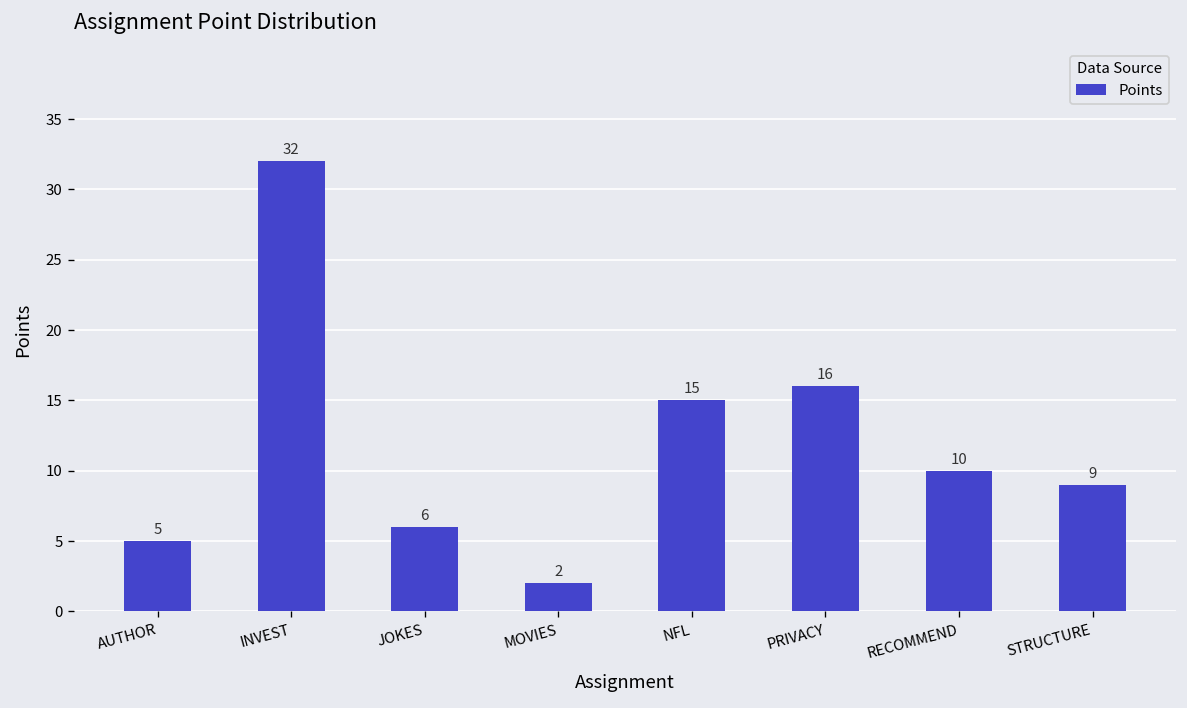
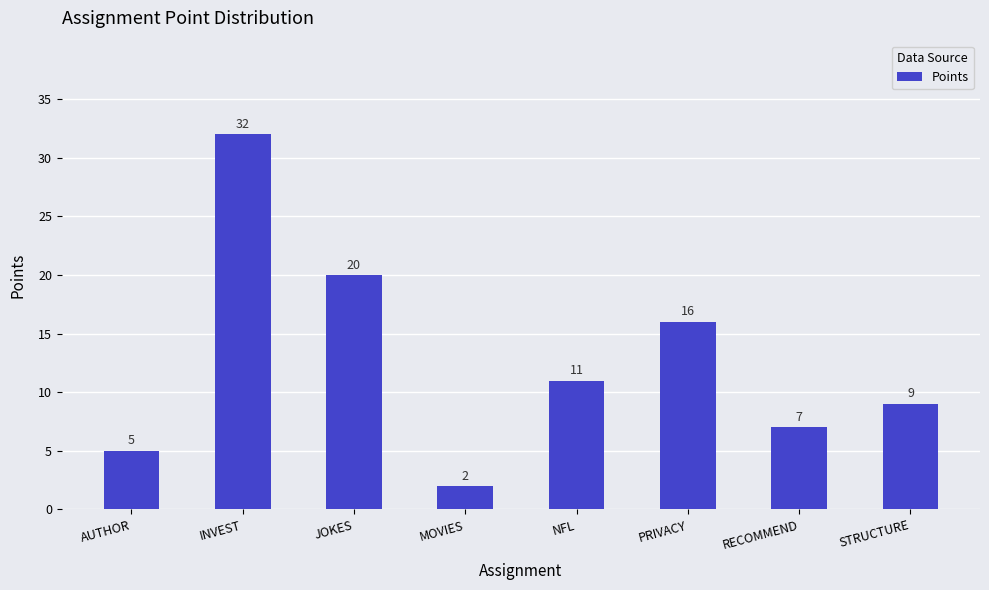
JOKES: 6 -> 20
NFL: 15 -> 11
RECOMMEND: 10 -> 7
